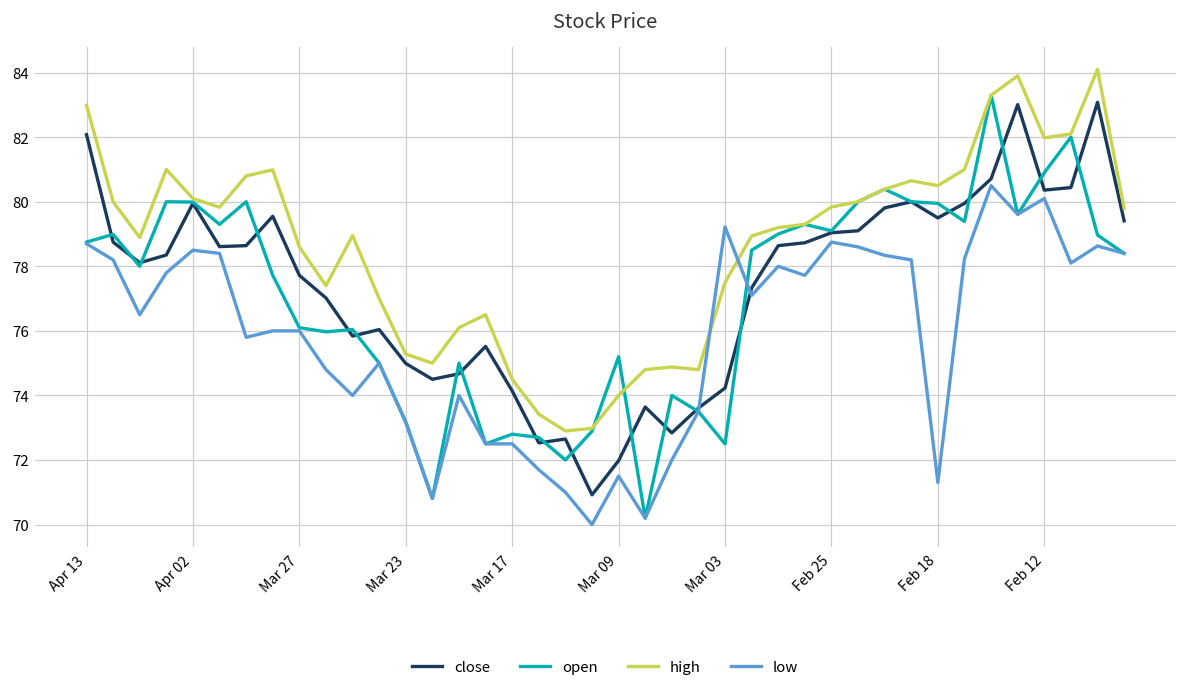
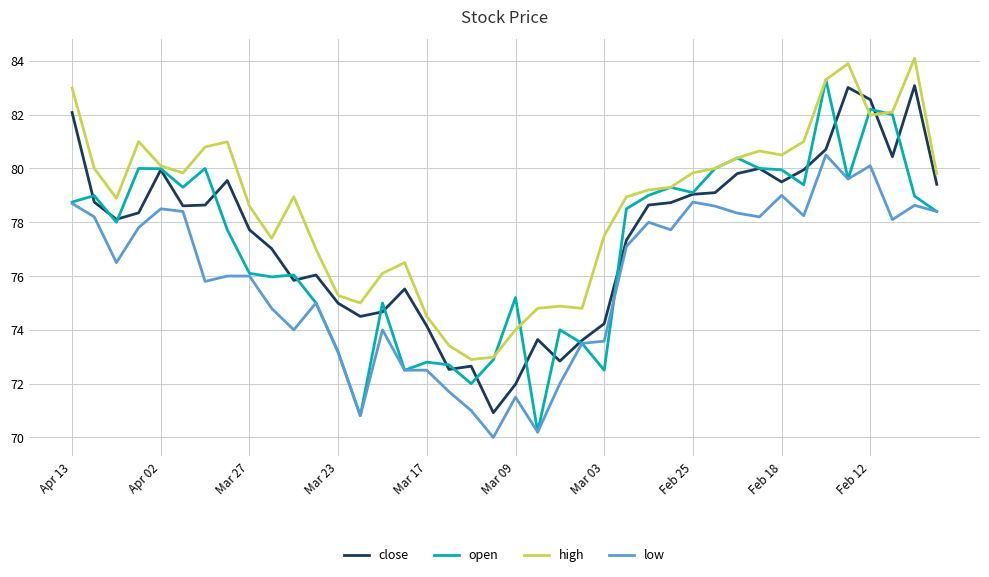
low, Mar 03: 79.2 -> 73.6
low, Feb 18: 71.3 -> 79.0
close, Feb 12: 80.4 -> 82.6
open, Feb 12: 80.9 -> 82.2
